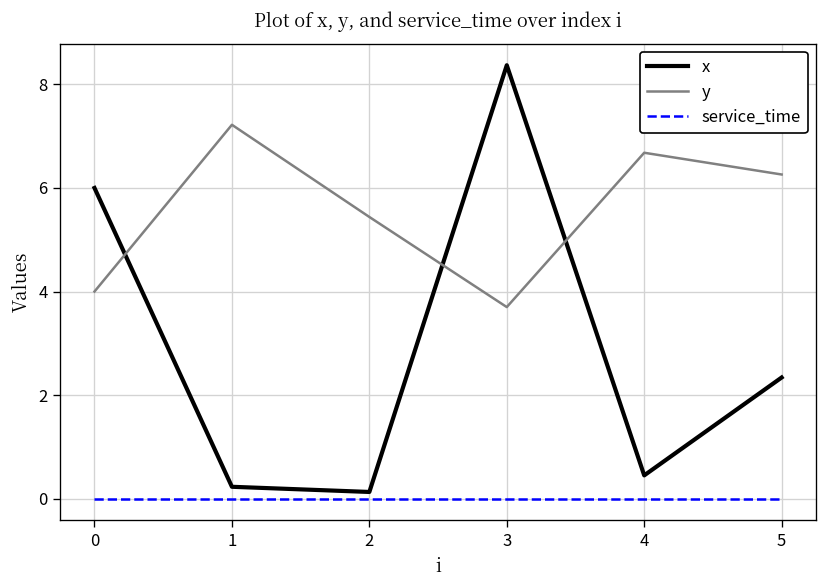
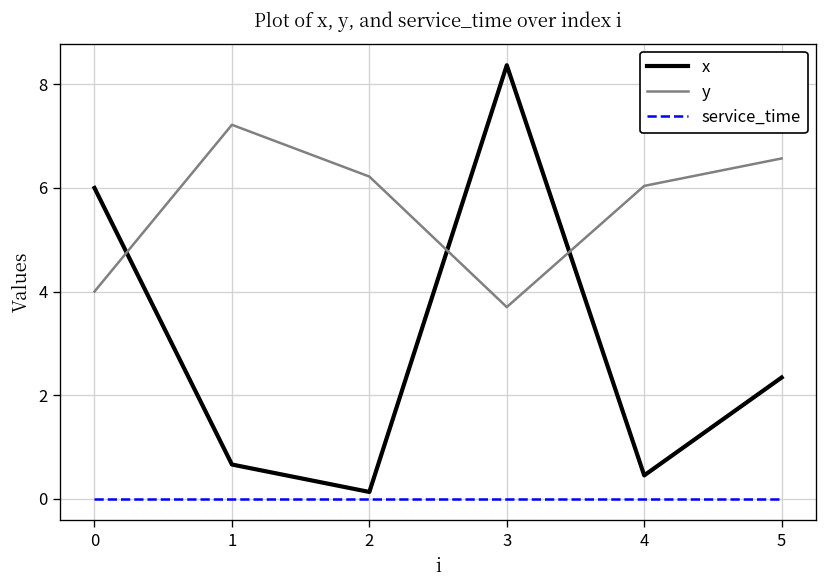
x, 1: 0.2 -> 0.7
y, 2: 5.4 -> 6.2
y, 4: 6.7 -> 6.0
y, 5: 6.3 -> 6.6
